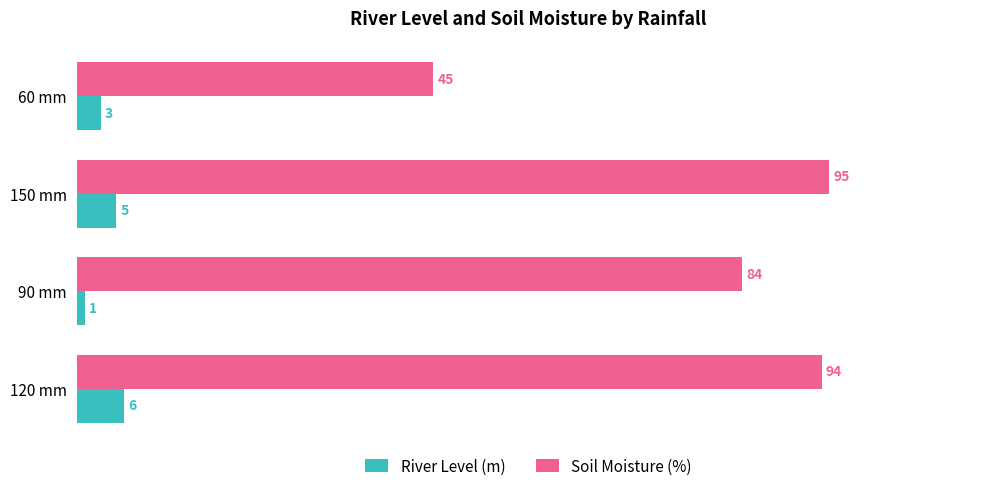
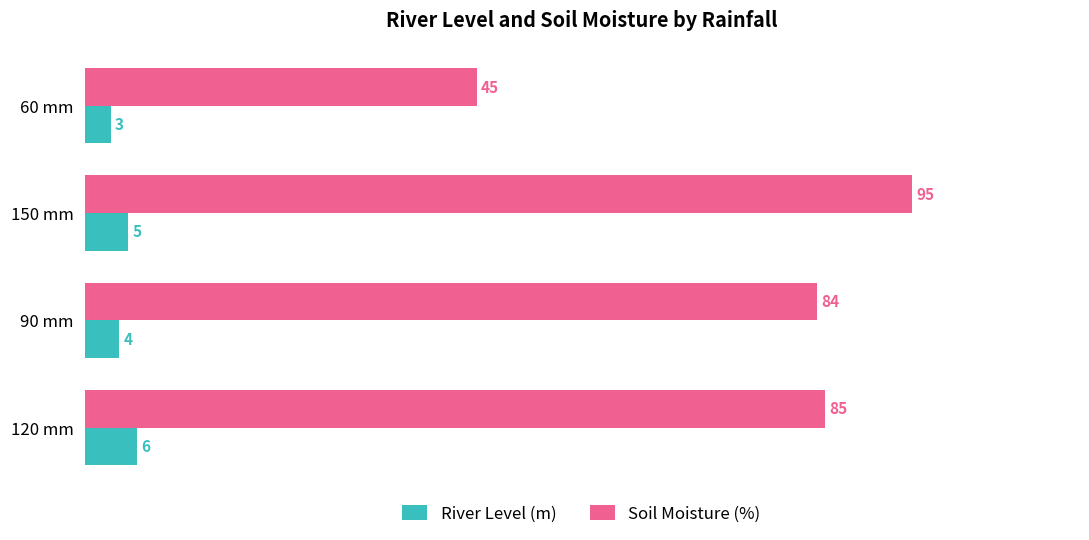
River Level (m), 90 mm: 1 -> 4
Soil Moisture (%), 120 mm: 94 -> 85
